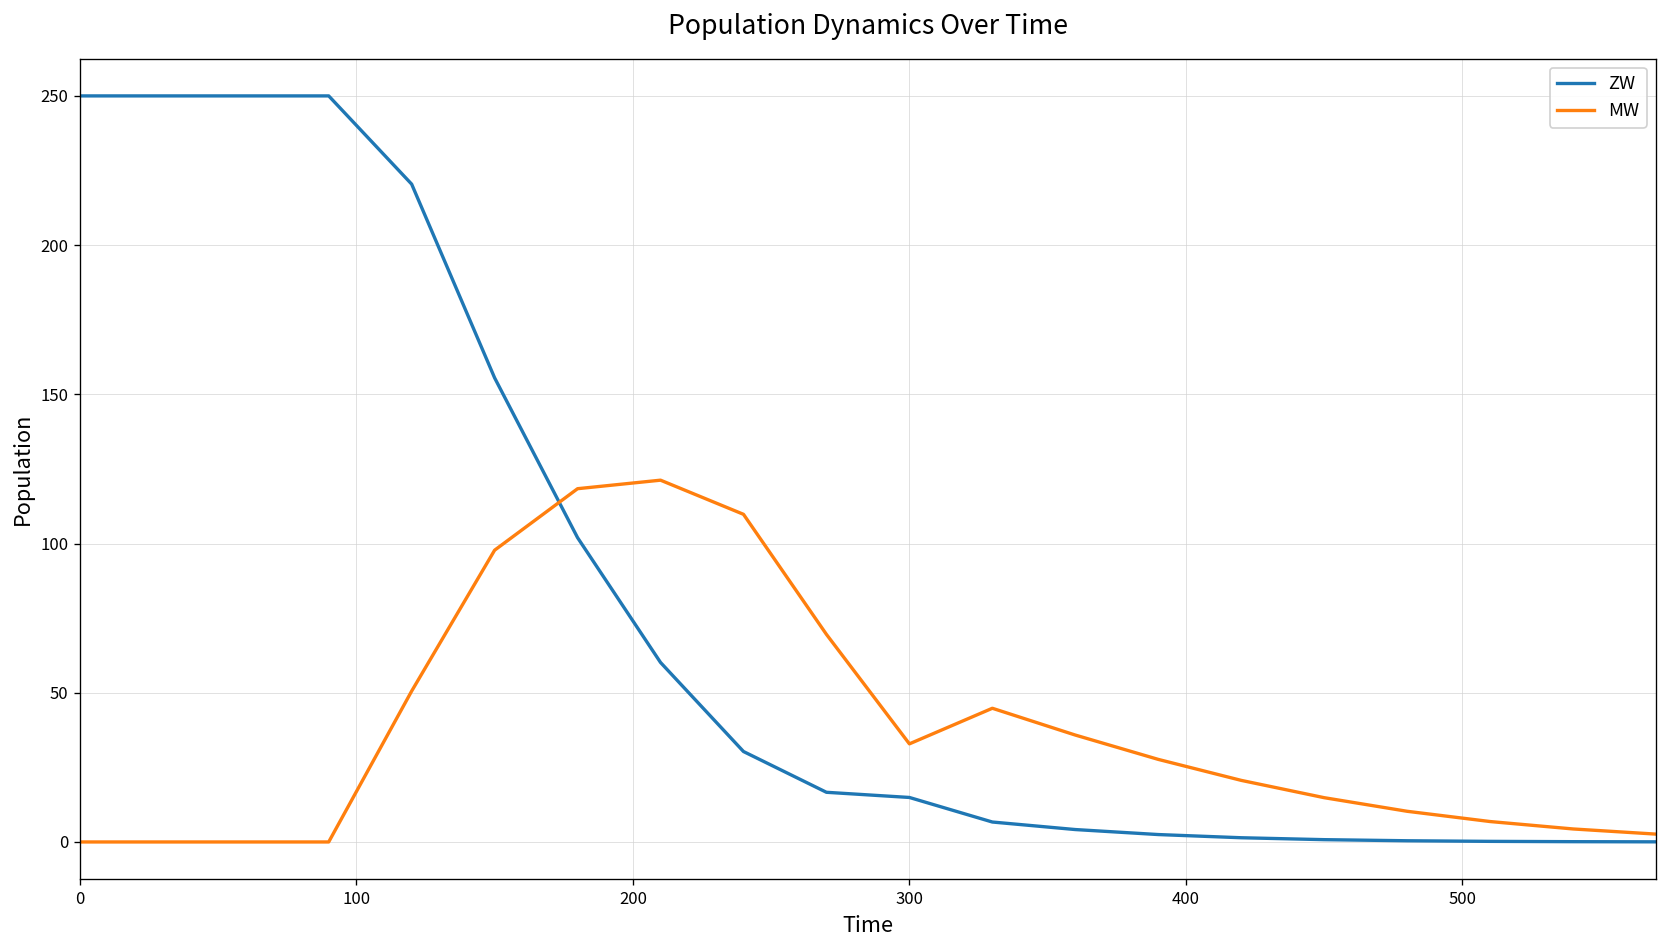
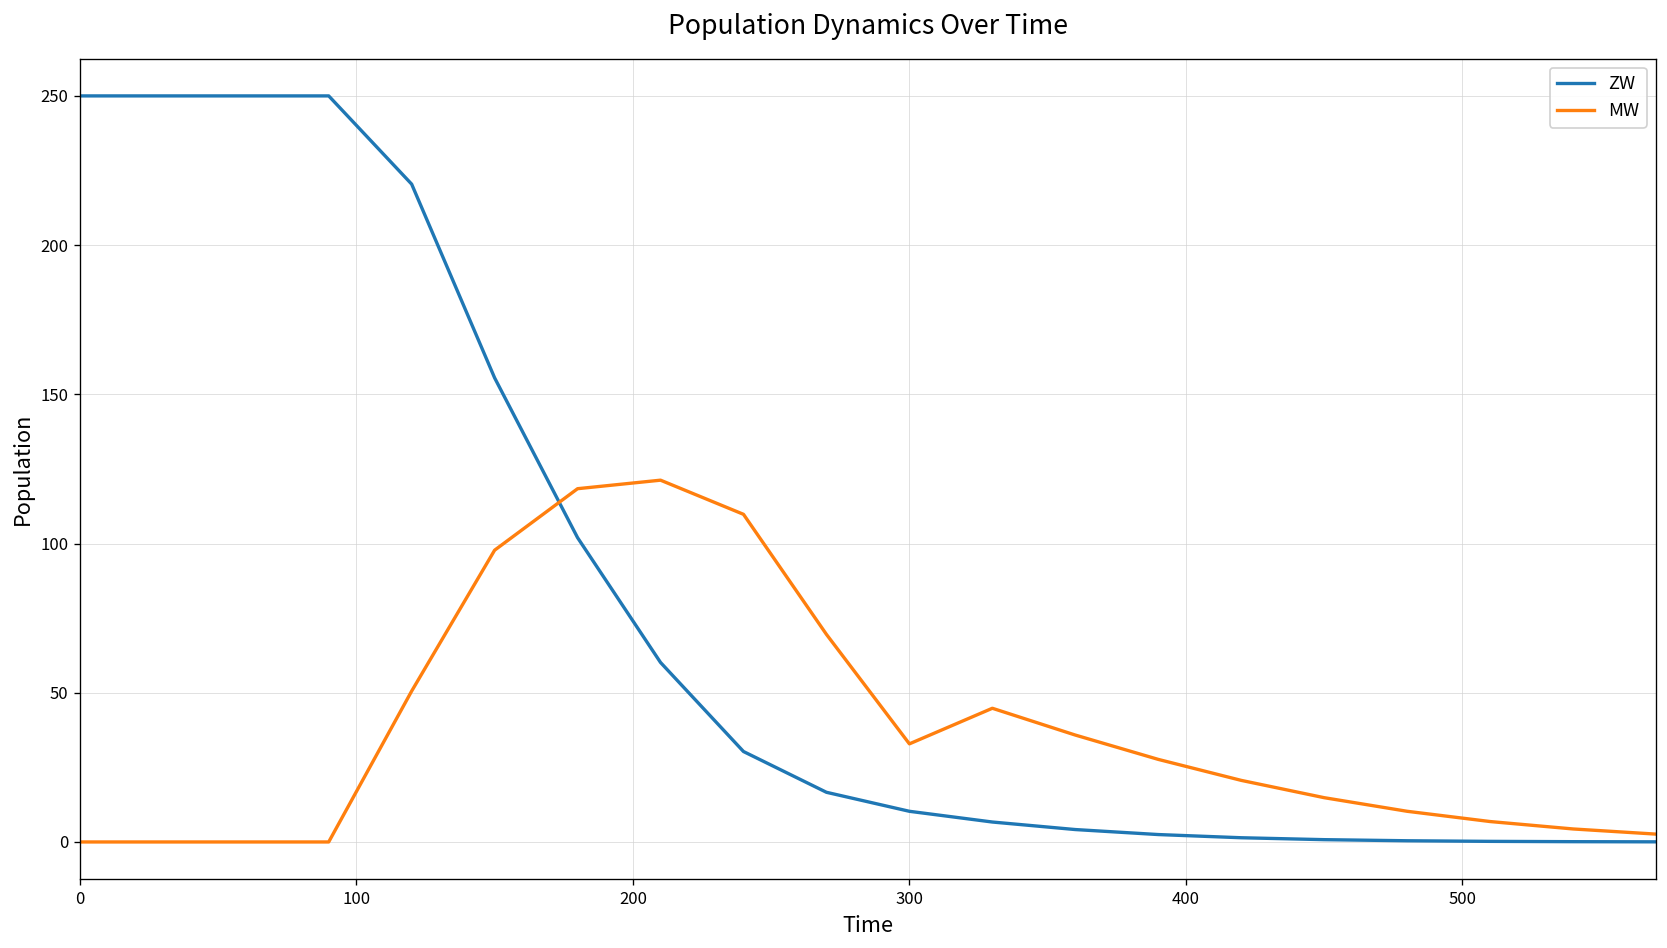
ZW, 300: 15 -> 10
